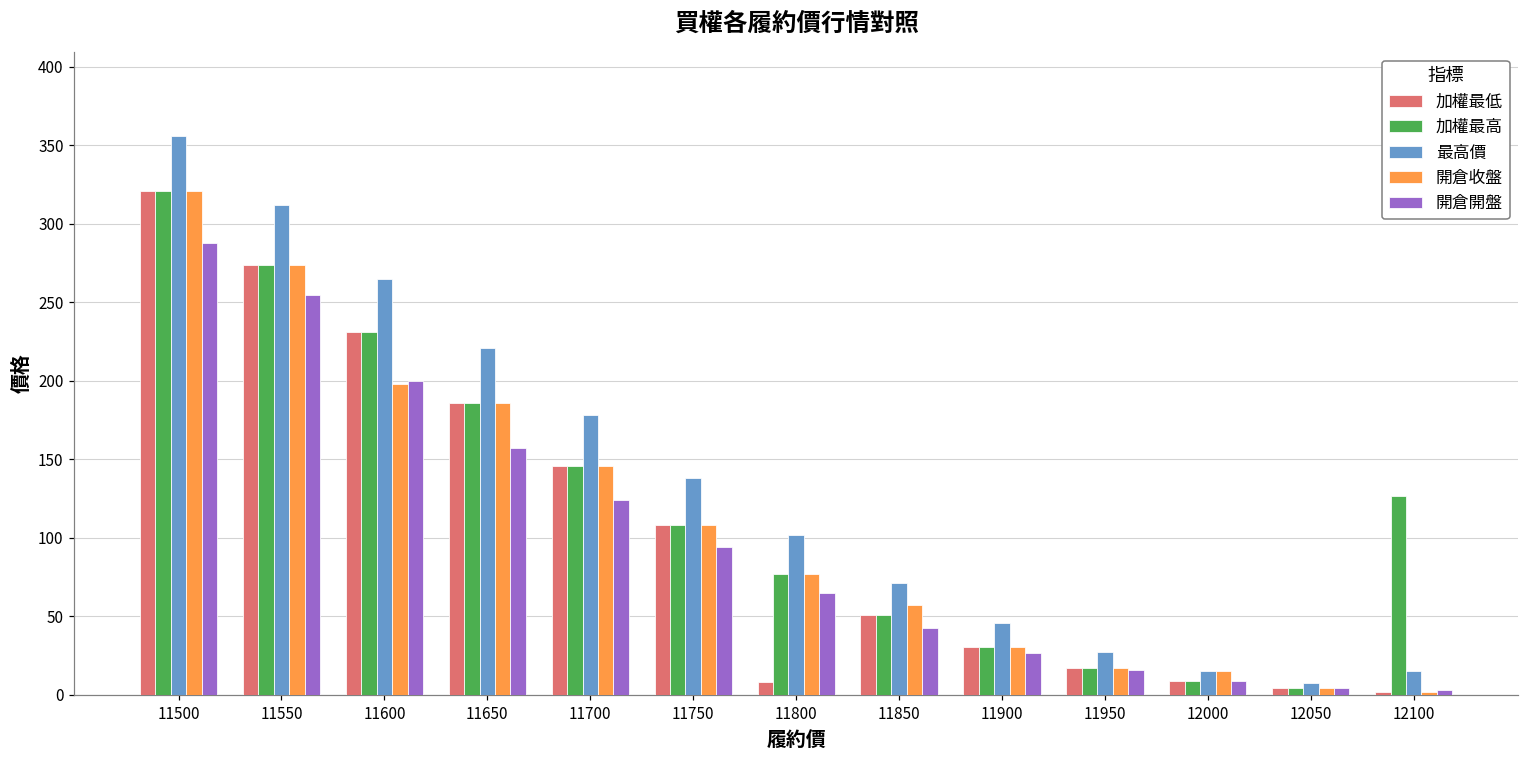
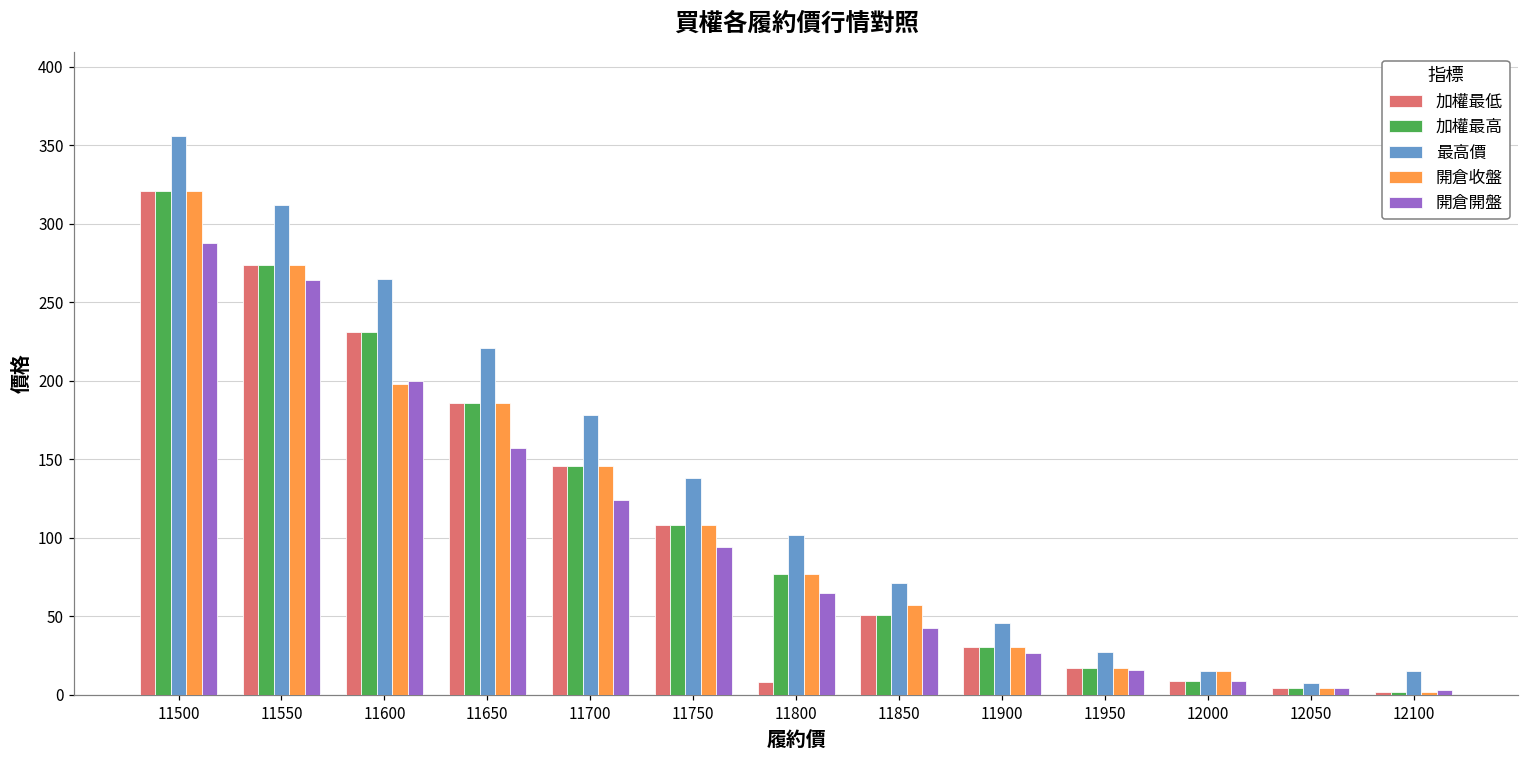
開倉開盤, 11550: 255 -> 264
加權最高, 12100: 127 -> 2
